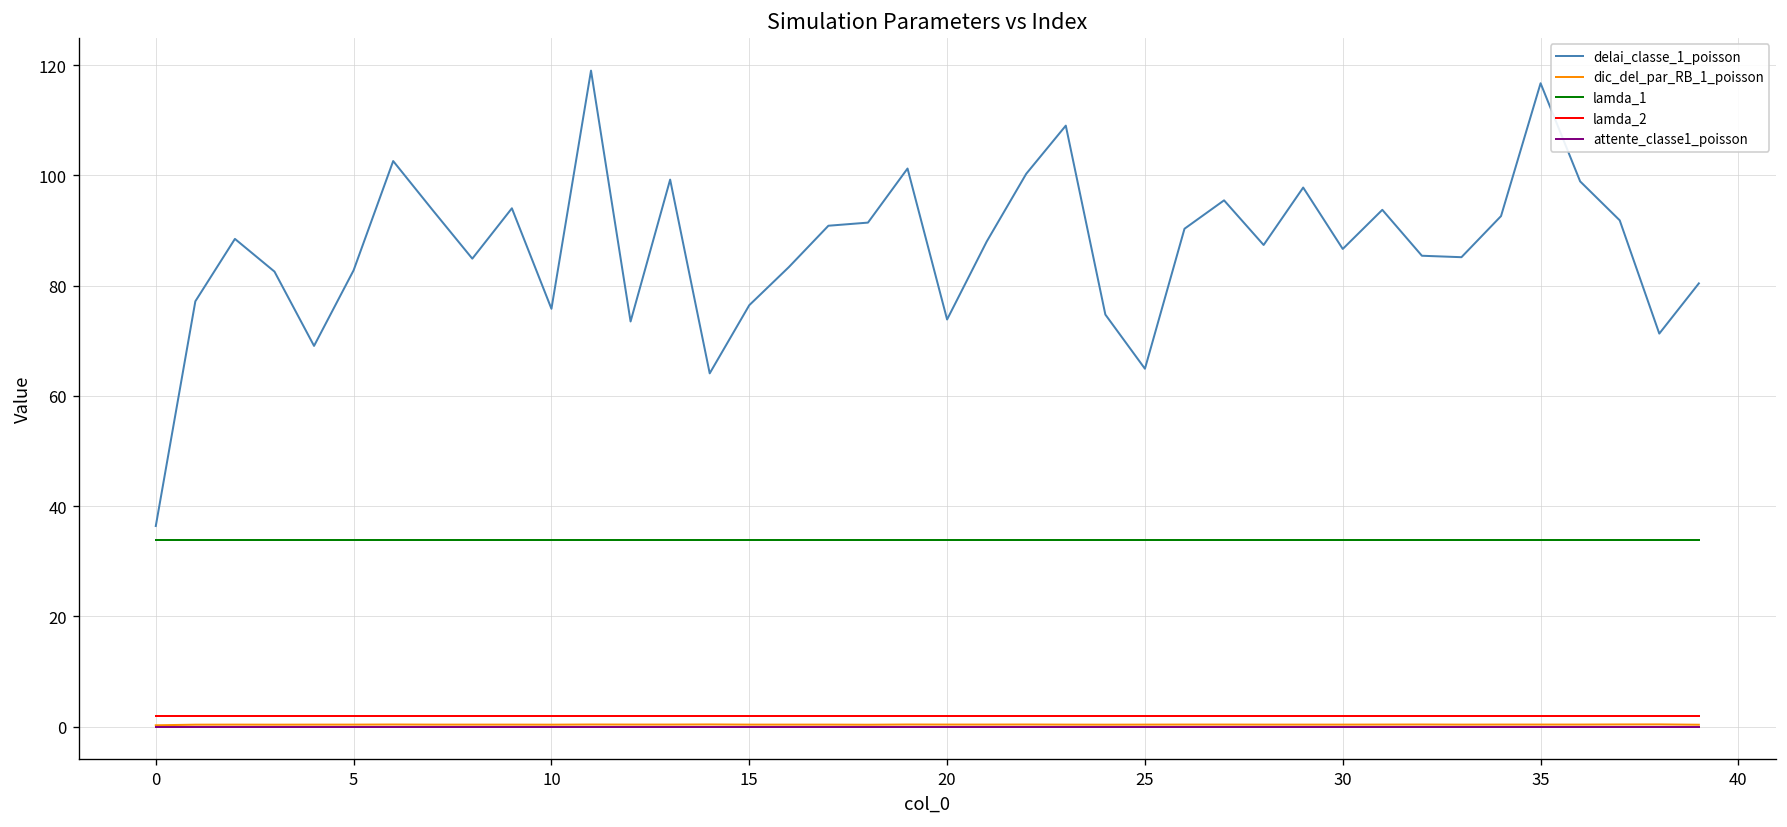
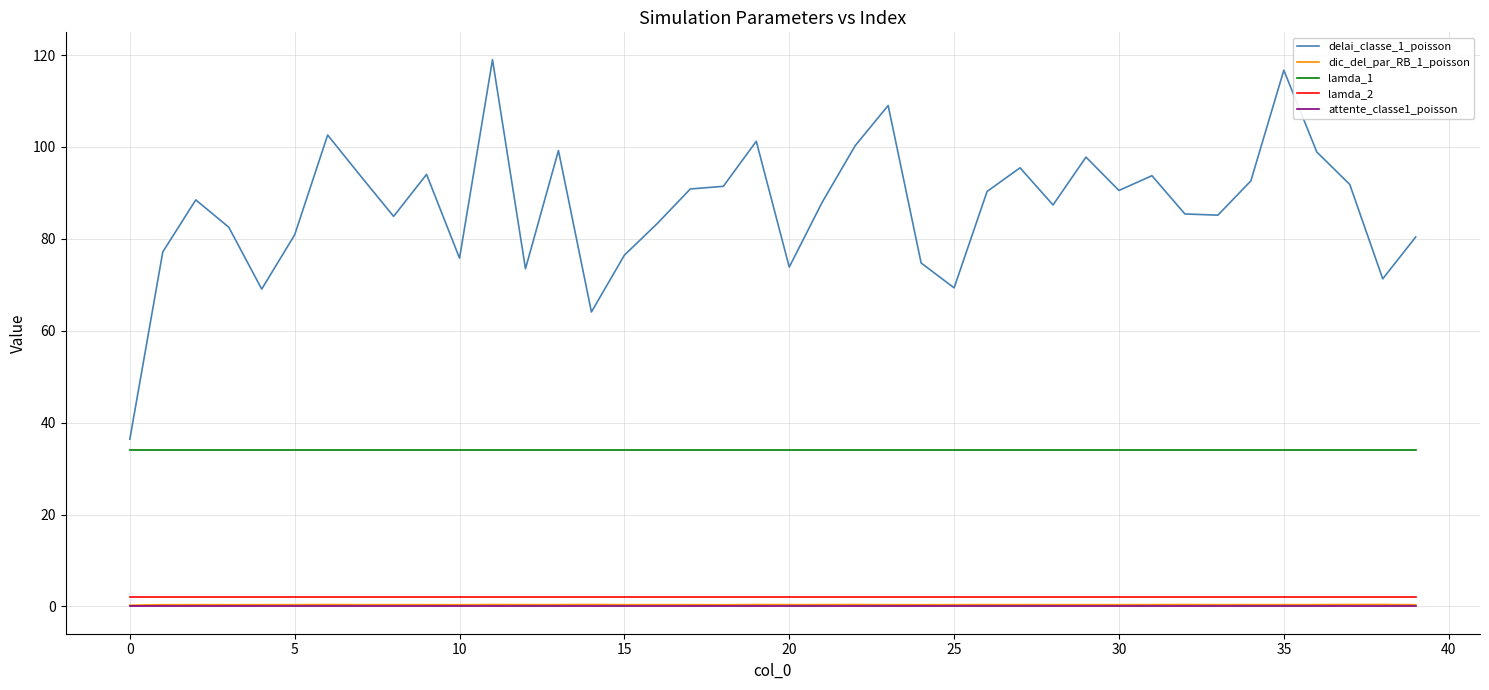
delai_classe_1_poisson, 5: 83 -> 81
delai_classe_1_poisson, 25: 65 -> 69
delai_classe_1_poisson, 30: 87 -> 91
